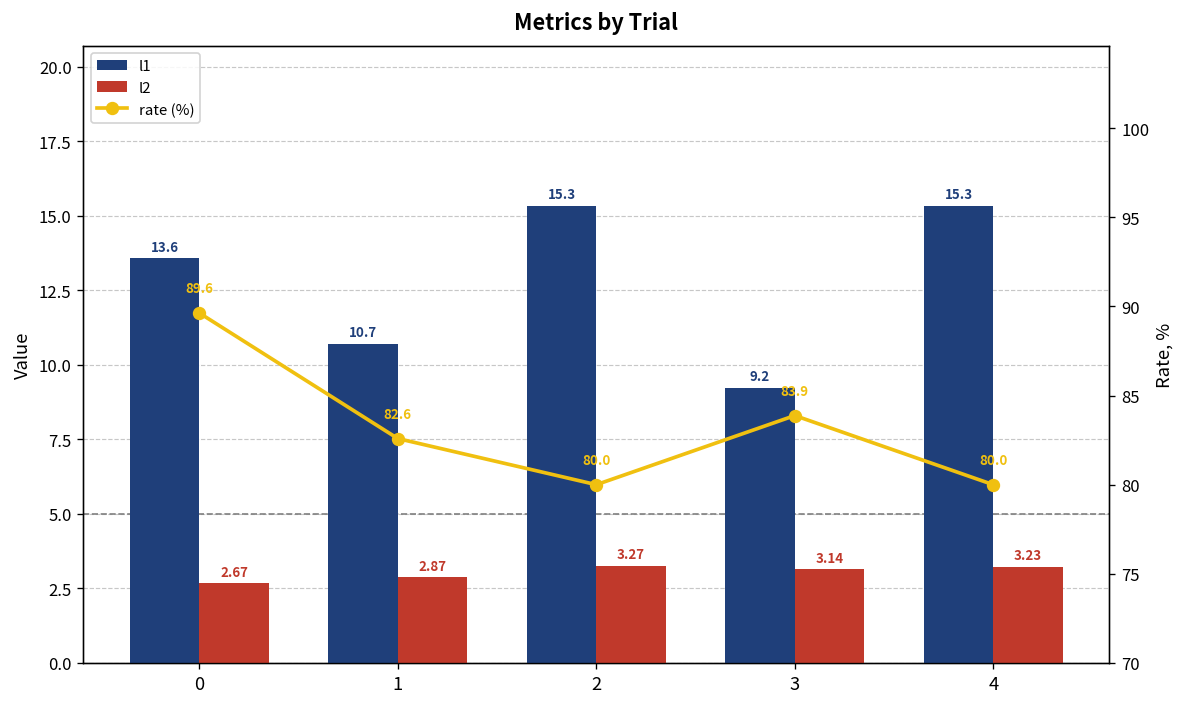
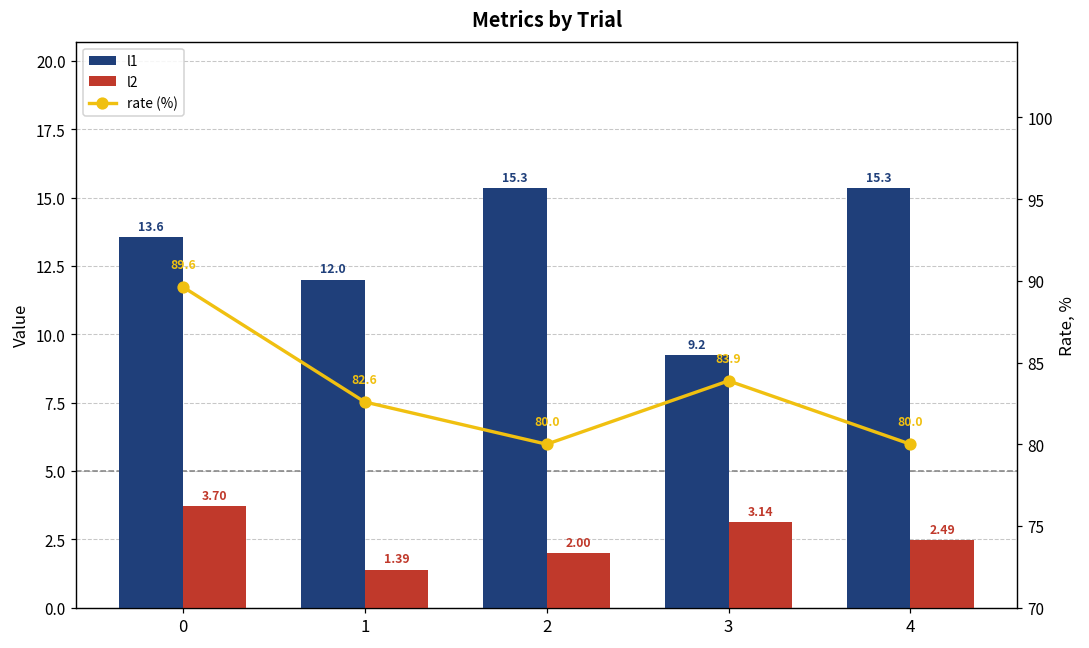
l2, 0: 2.67 -> 3.70
l1, 1: 10.7 -> 12.0
l2, 1: 2.87 -> 1.39
l2, 2: 3.27 -> 2.00
l2, 4: 3.23 -> 2.49
